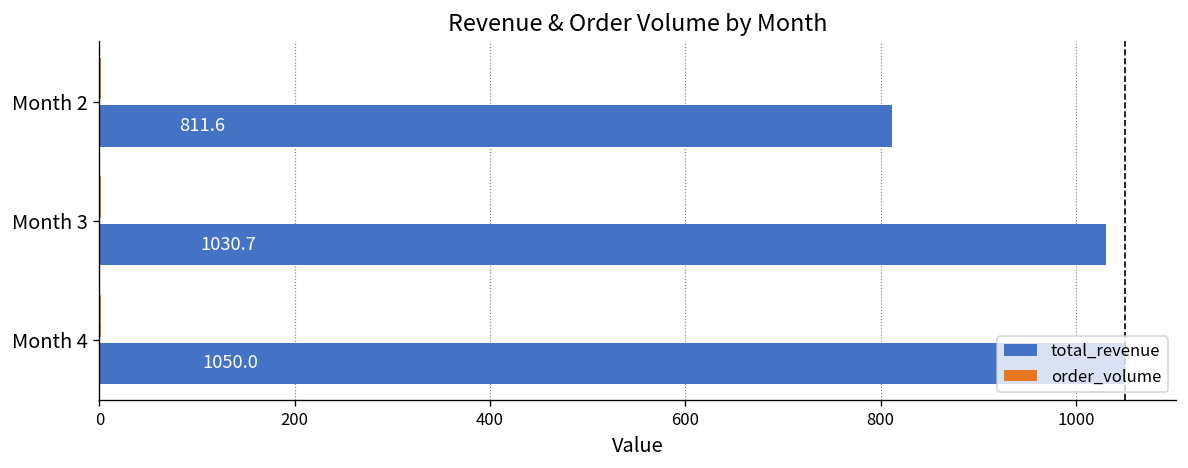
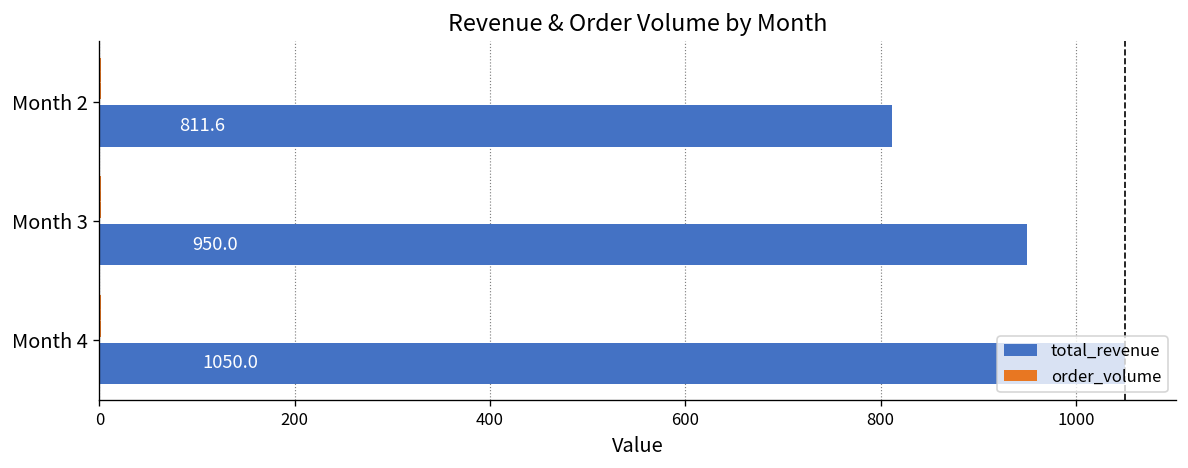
total_revenue, Month 3: 1030.7 -> 950.0
